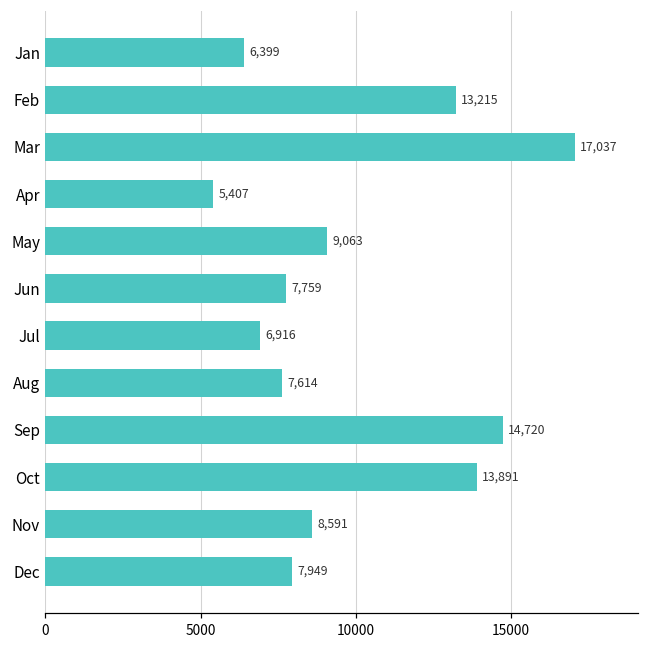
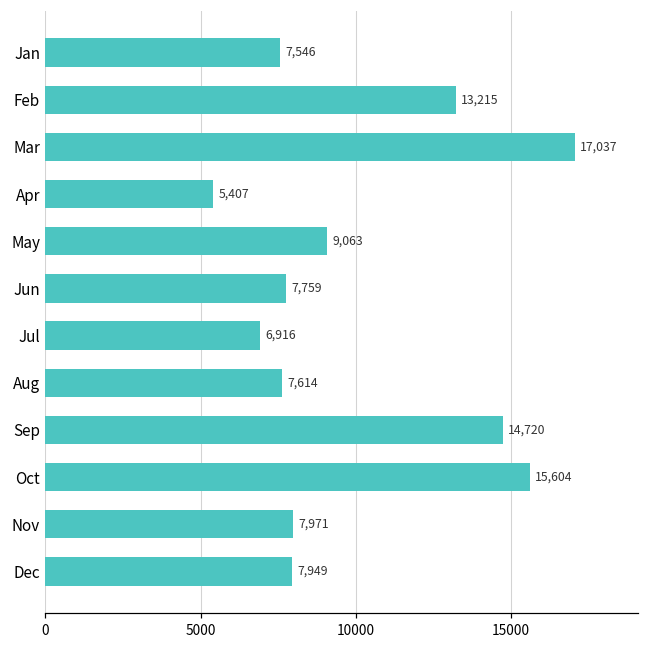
Jan: 6,399 -> 7,546
Oct: 13,891 -> 15,604
Nov: 8,591 -> 7,971
